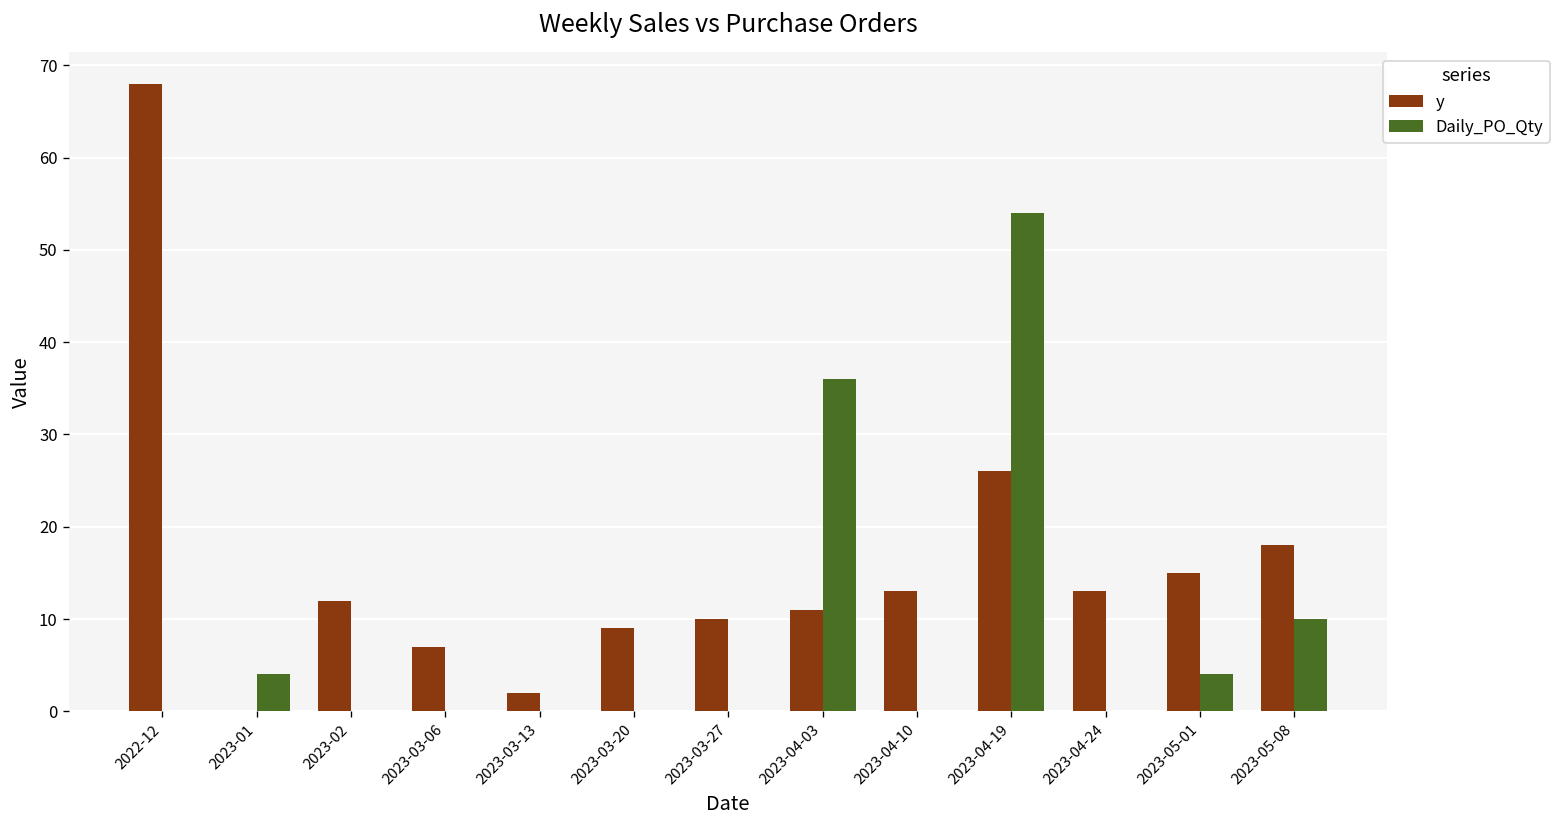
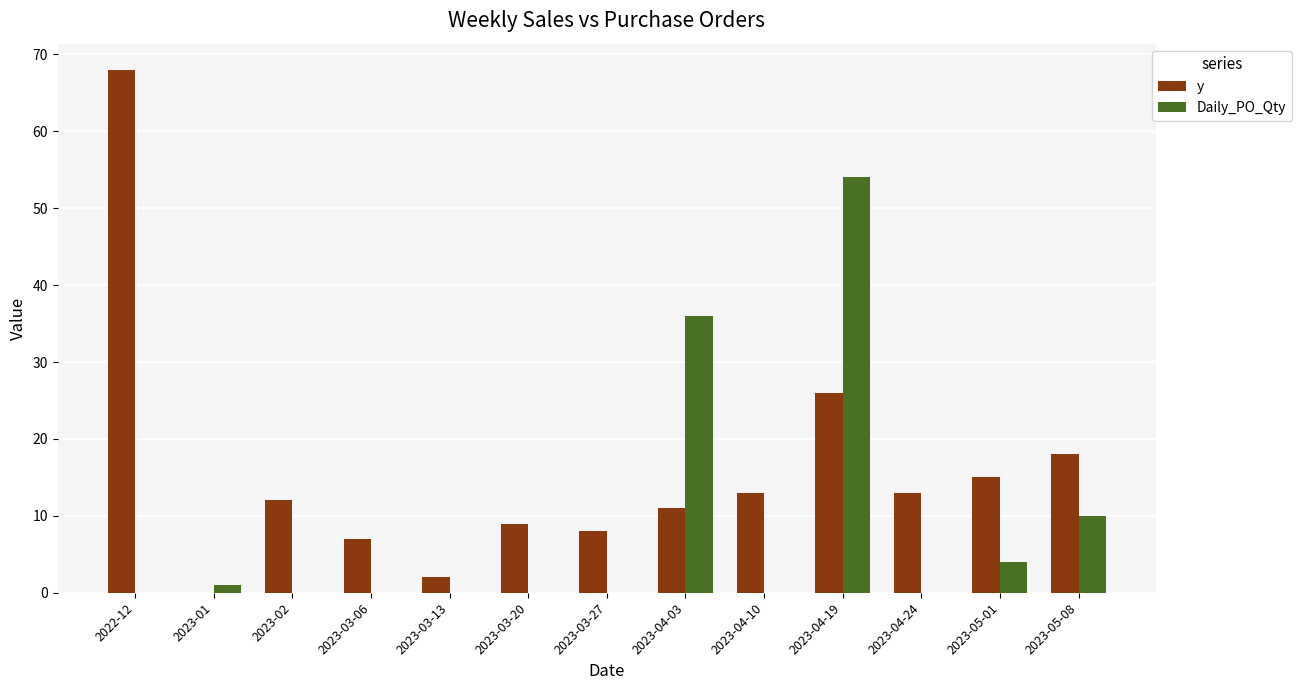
Daily_PO_Qty, 2023-01: 4 -> 1
y, 2023-03-27: 10 -> 8
